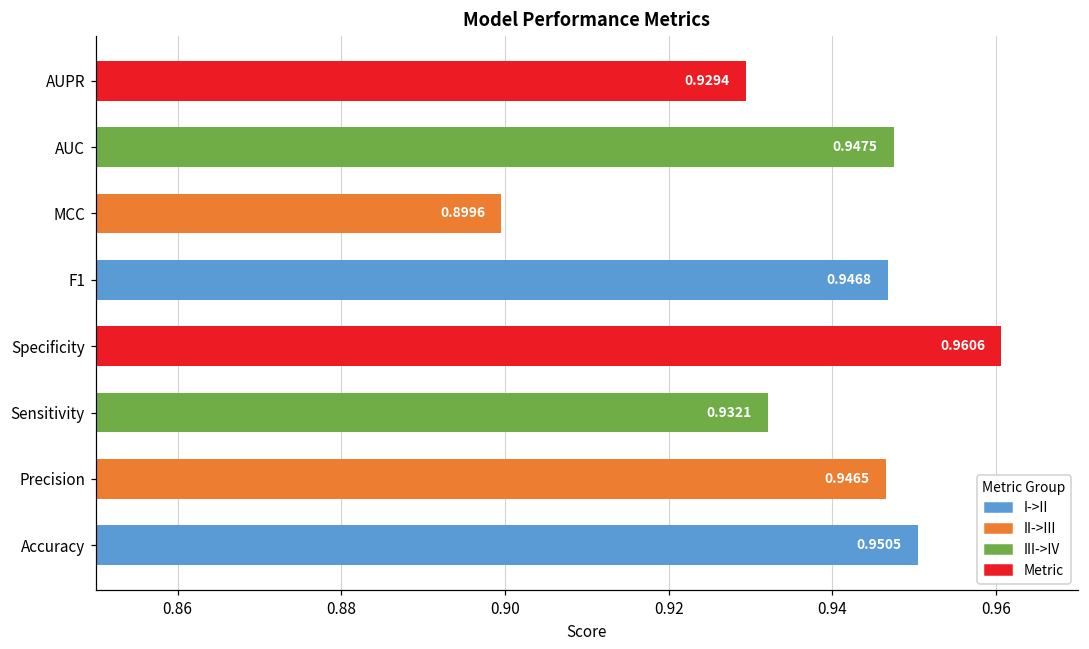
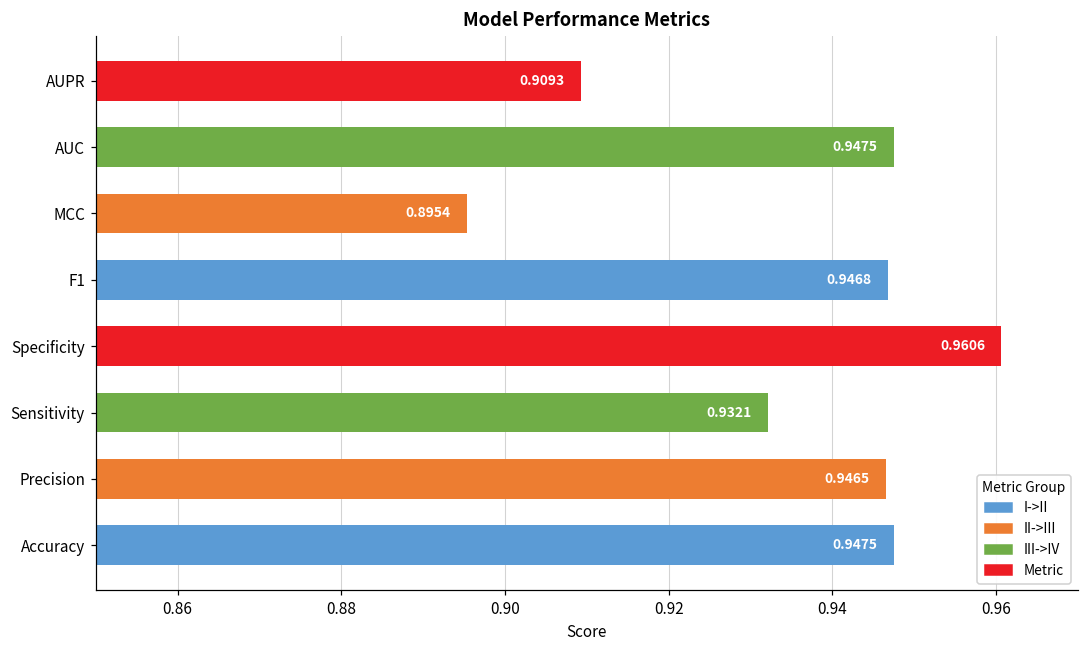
AUPR: 0.9294 -> 0.9093
MCC: 0.8996 -> 0.8954
Accuracy: 0.9505 -> 0.9475
